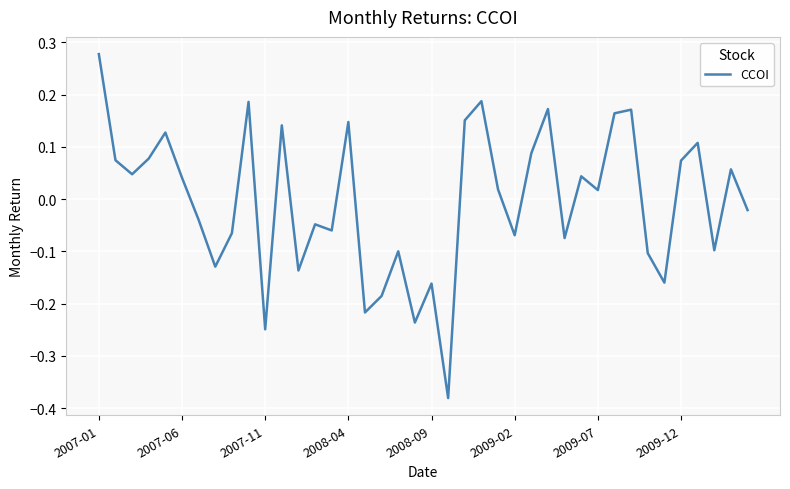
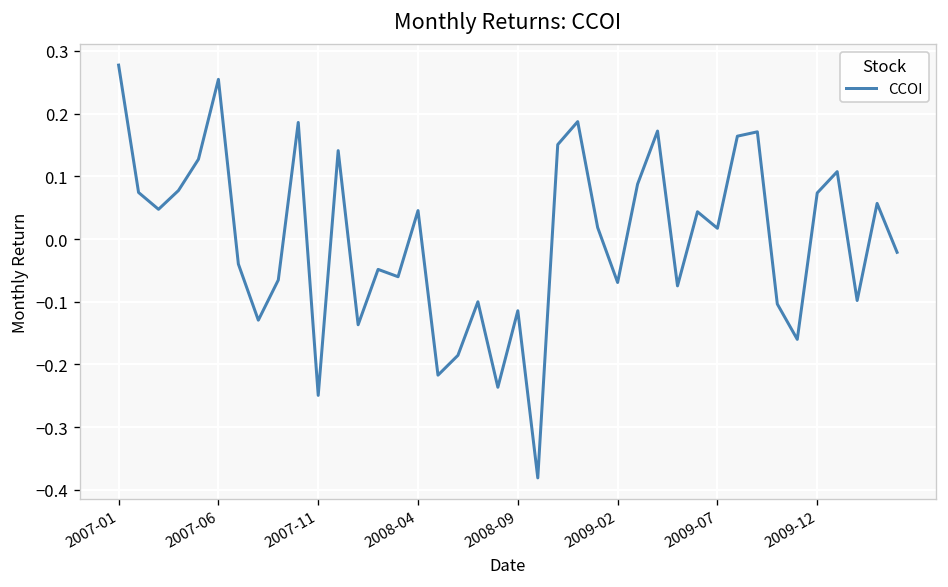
2007-06: 0.04 -> 0.25
2008-04: 0.15 -> 0.05
2008-09: -0.16 -> -0.11
